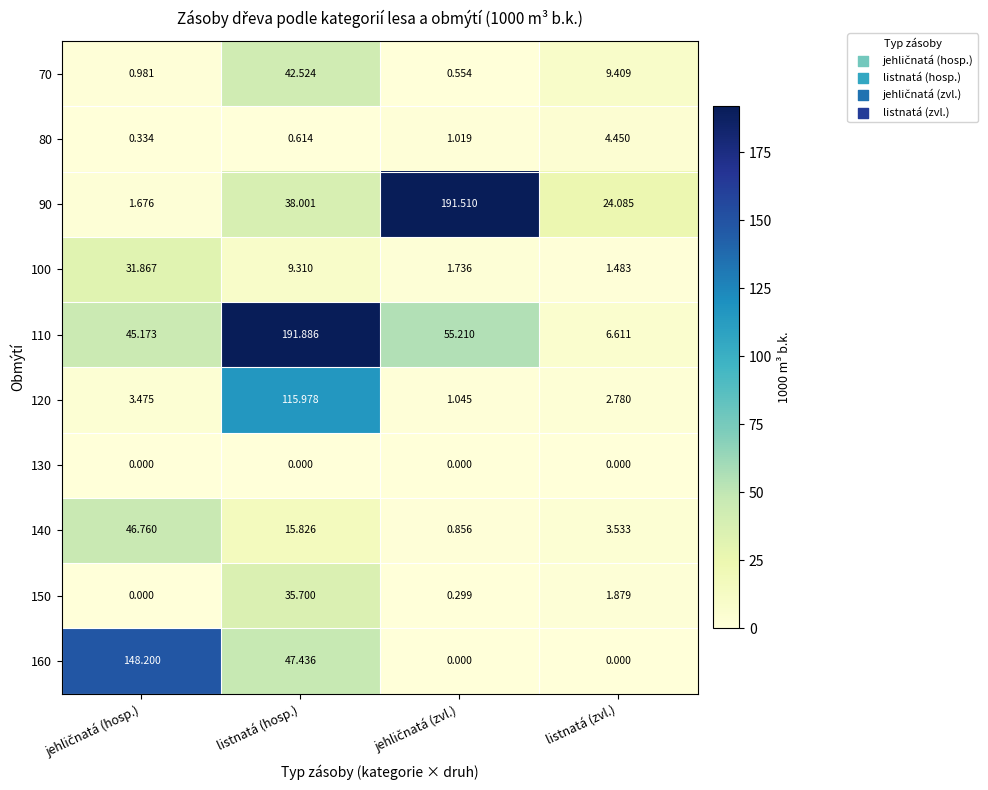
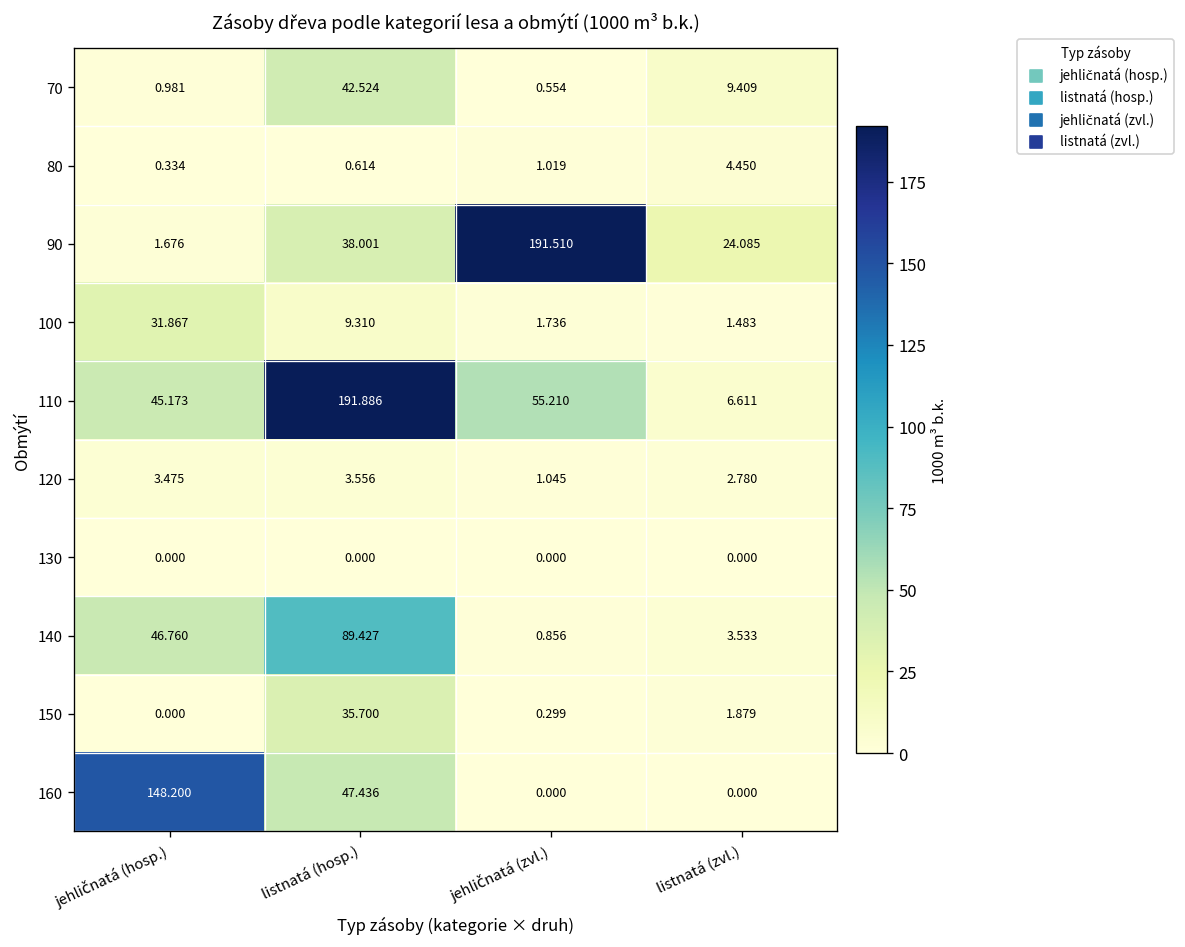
120, listnatá (hosp.): 115.978 -> 3.556
140, listnatá (hosp.): 15.826 -> 89.427
